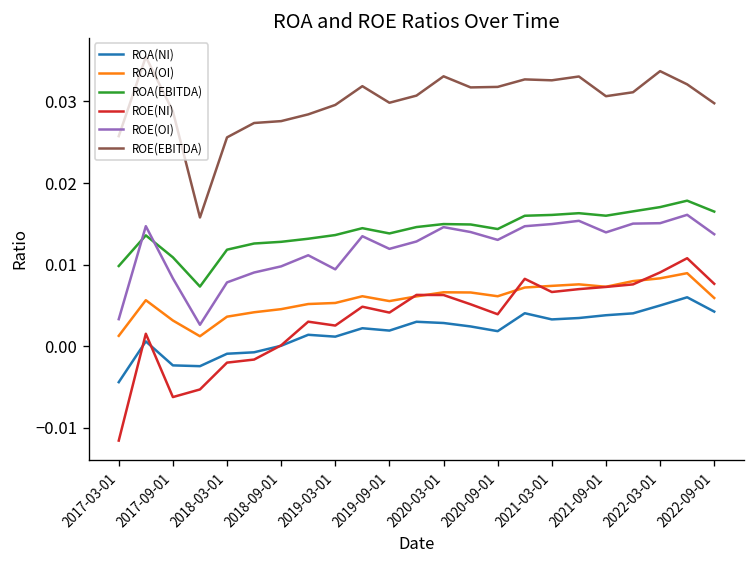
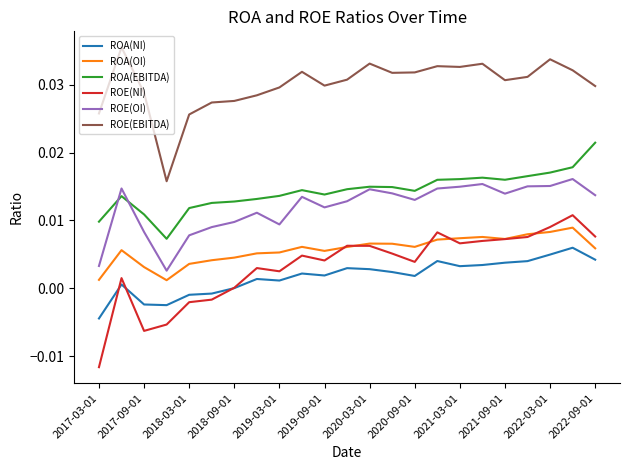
ROA(EBITDA), 2022-09-01: 0.016 -> 0.021
